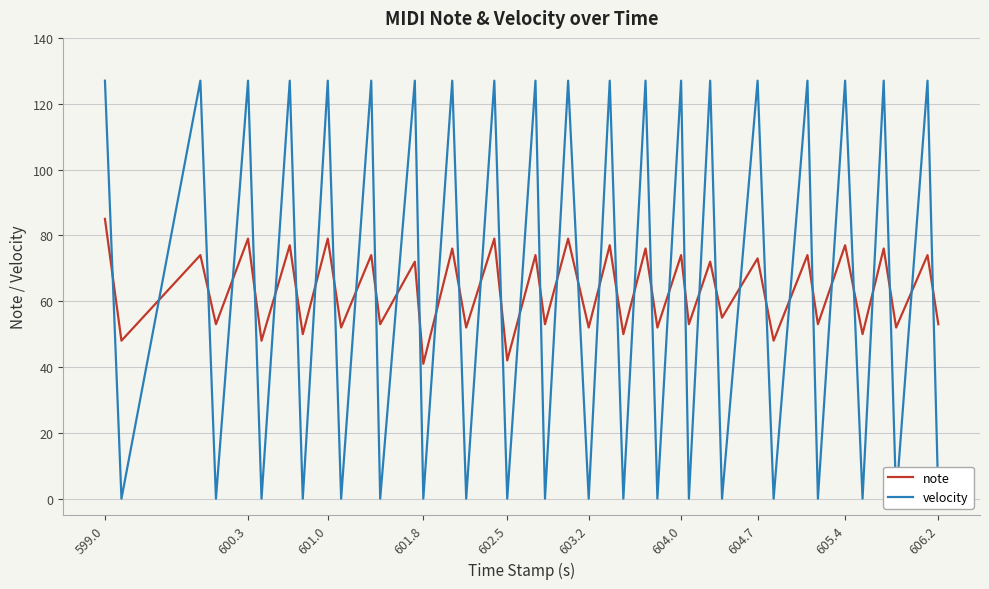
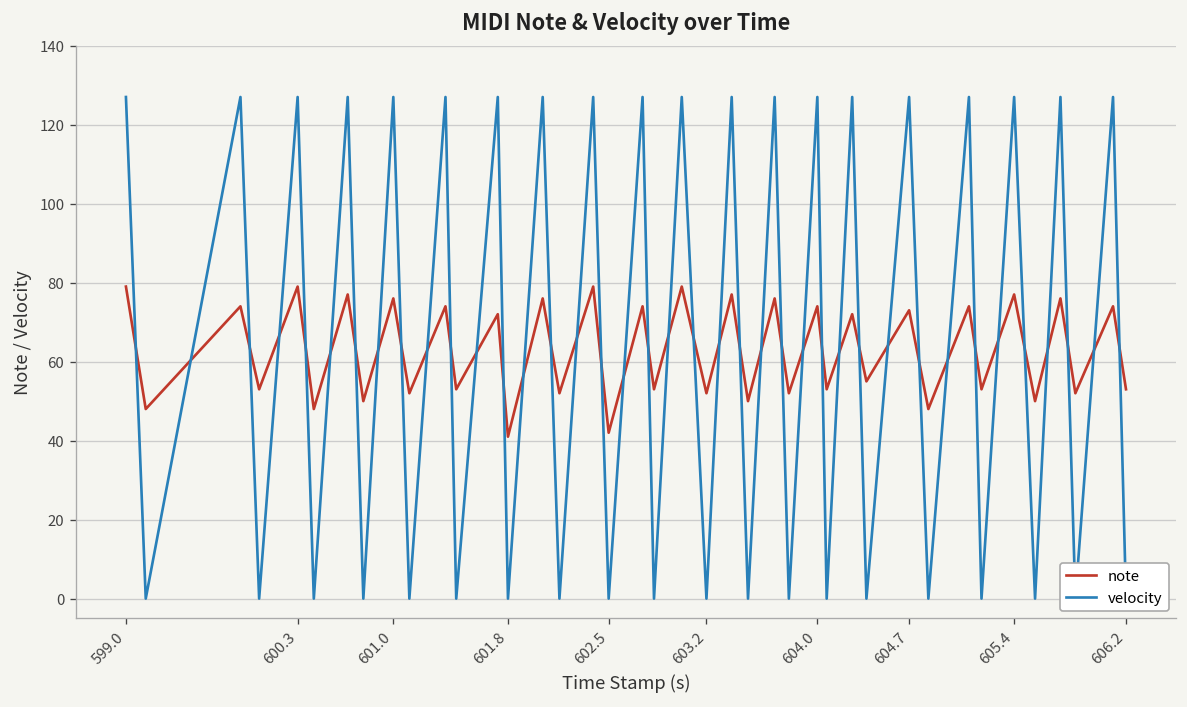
note, 599.0: 85 -> 79
note, 601.0: 79 -> 76
